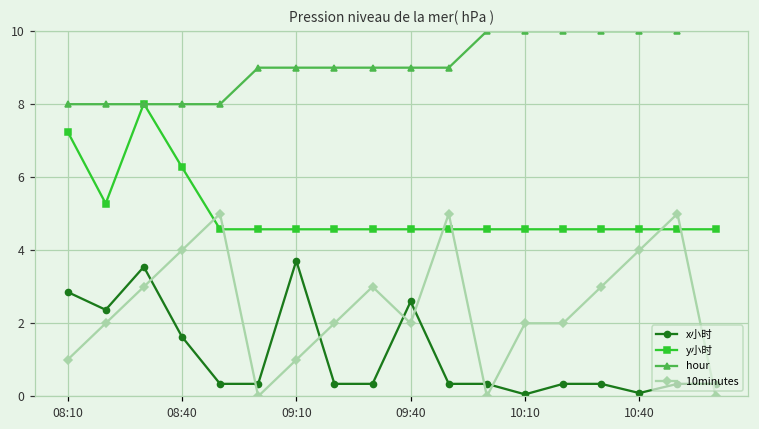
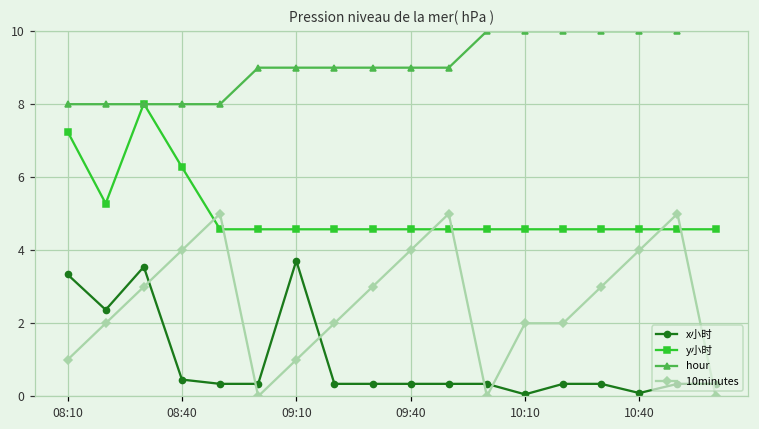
x小时, 08:10: 2.9 -> 3.3
x小时, 08:40: 1.6 -> 0.5
x小时, 09:40: 2.6 -> 0.3
10minutes, 09:40: 2 -> 4
